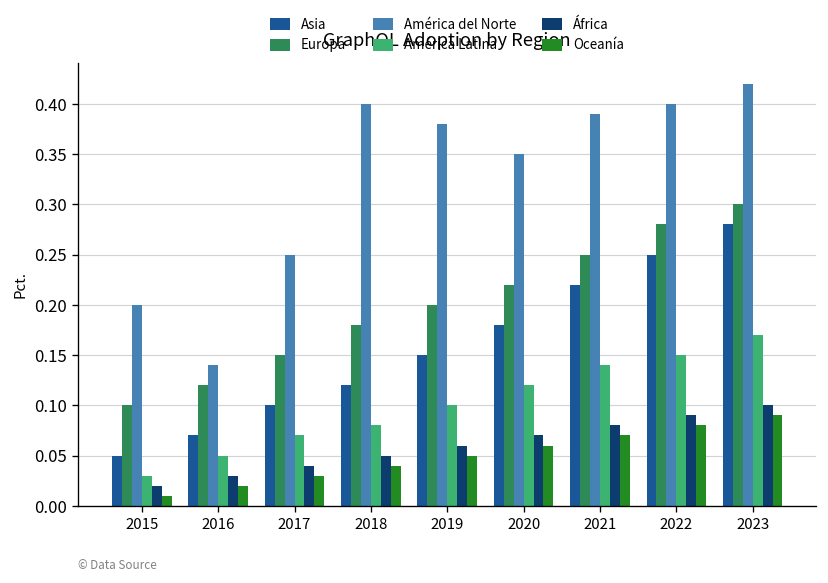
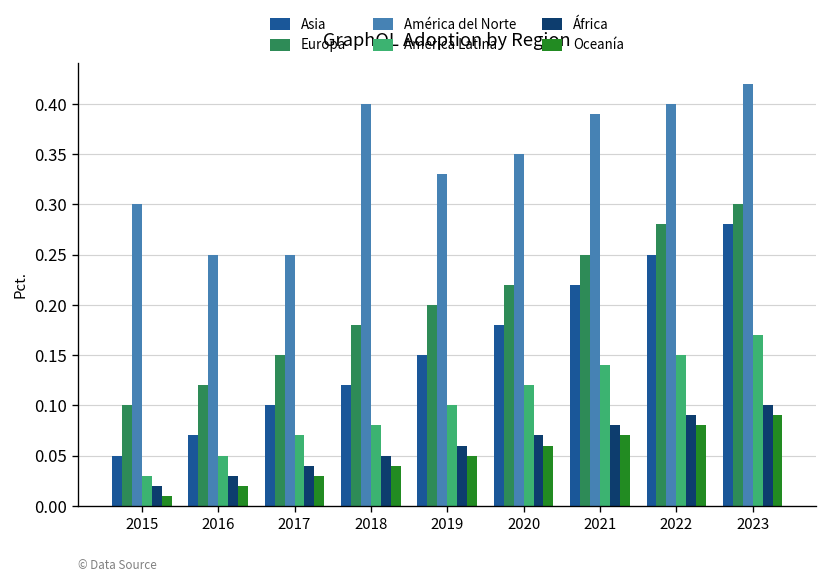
América del Norte, 2015: 0.2 -> 0.3
América del Norte, 2016: 0.14 -> 0.25
América del Norte, 2019: 0.38 -> 0.33
